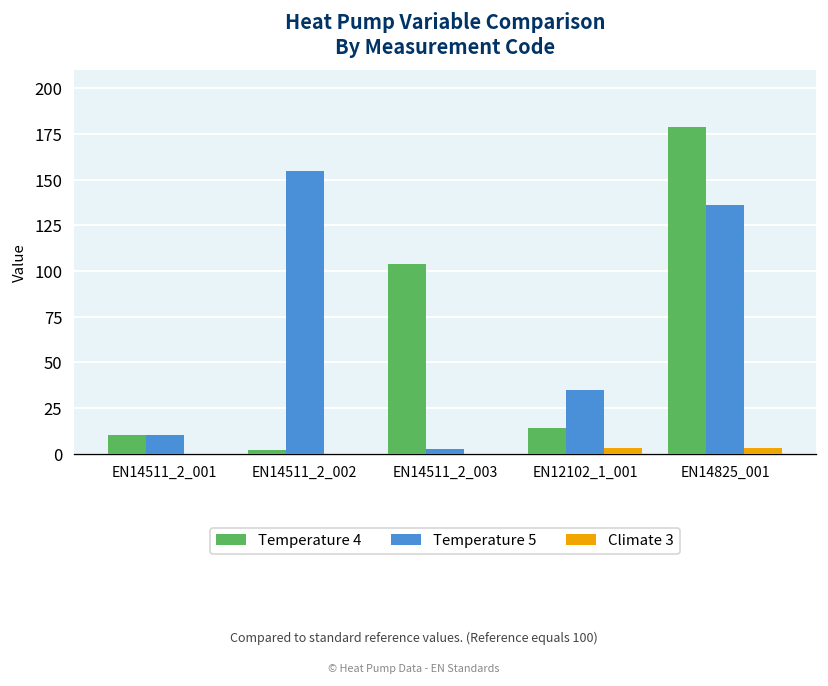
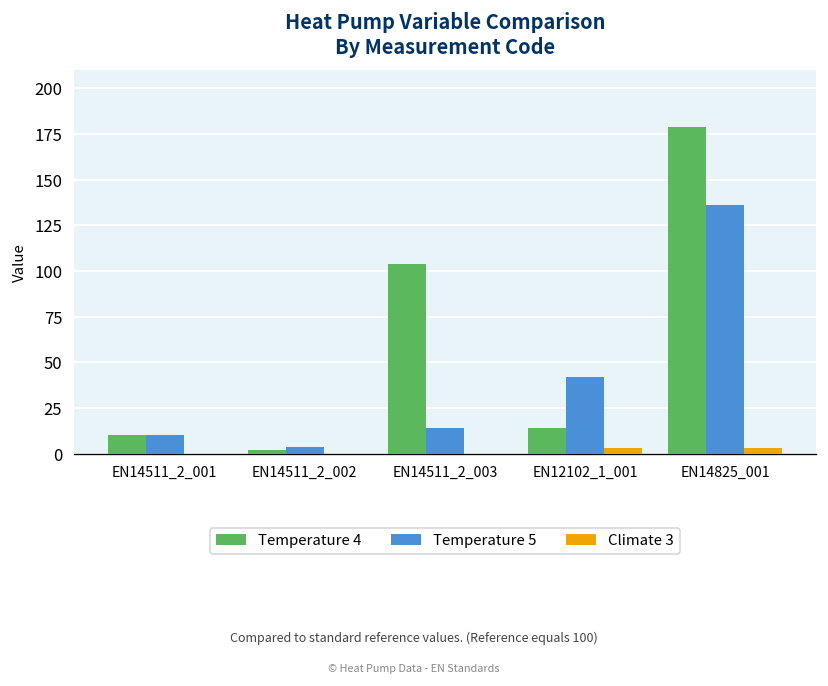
Temperature 5, EN14511_2_002: 155 -> 4
Temperature 5, EN14511_2_003: 3 -> 14
Temperature 5, EN12102_1_001: 35 -> 42
